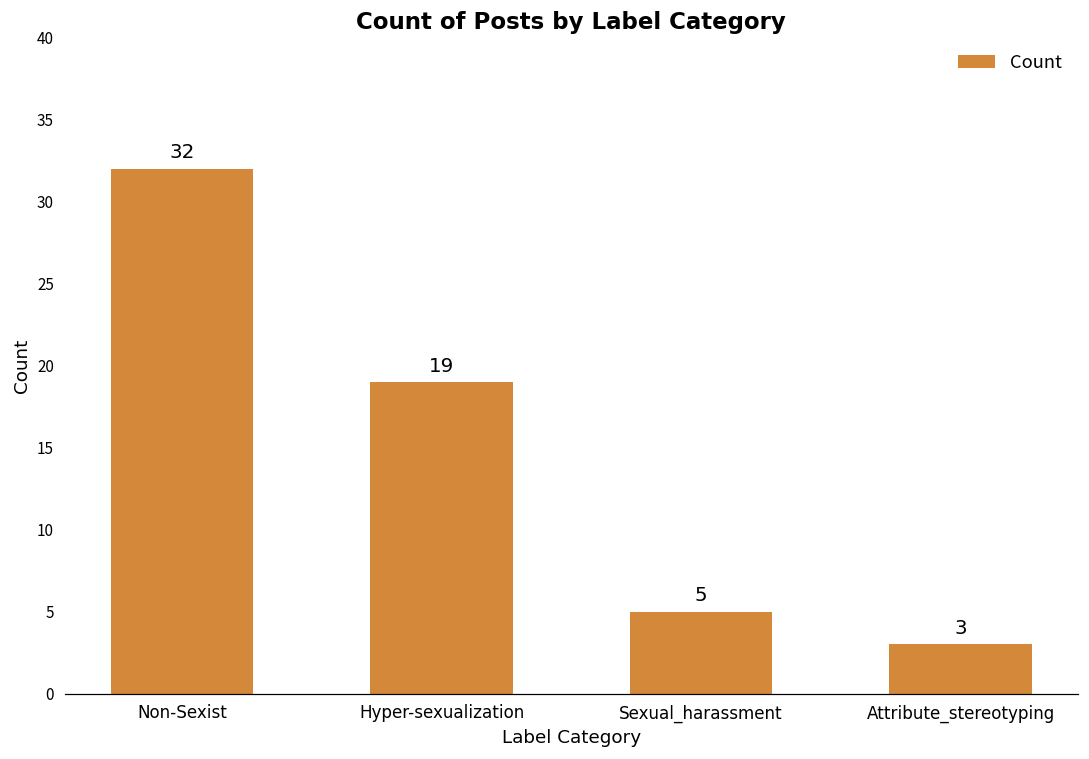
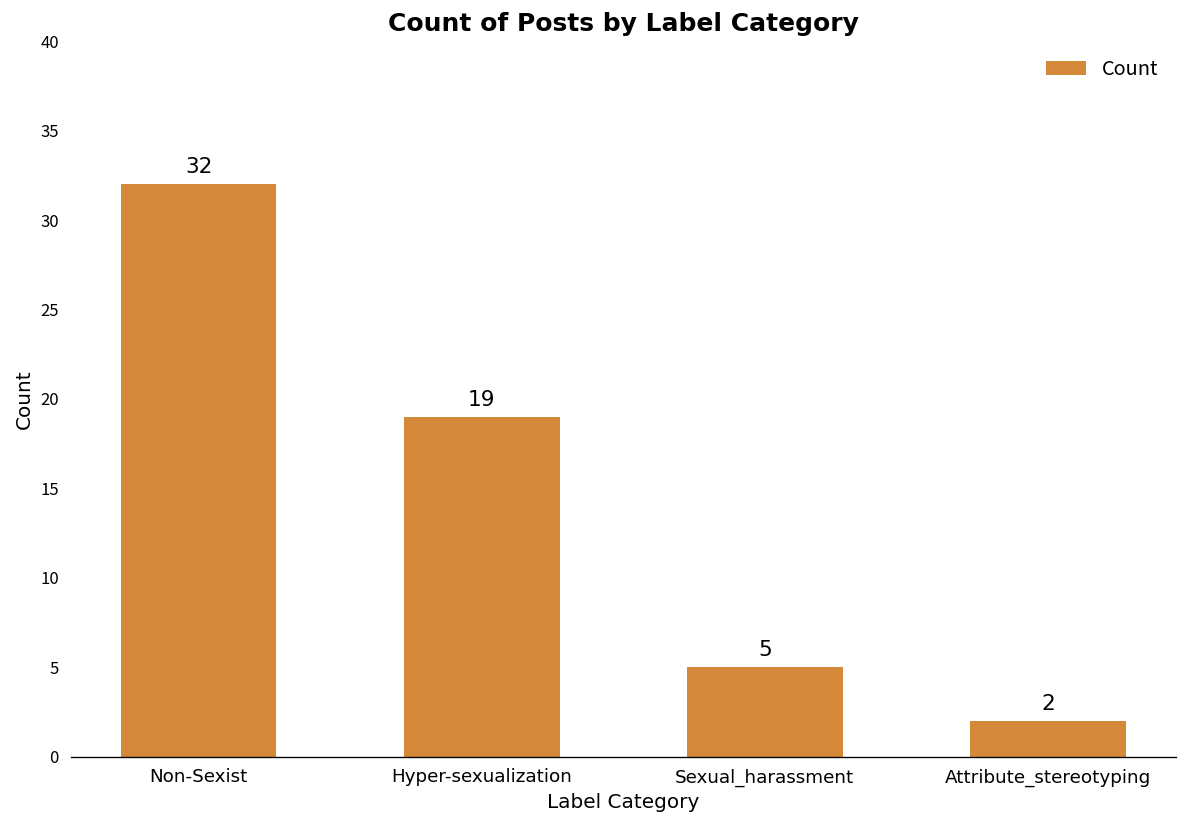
Attribute_stereotyping: 3 -> 2
